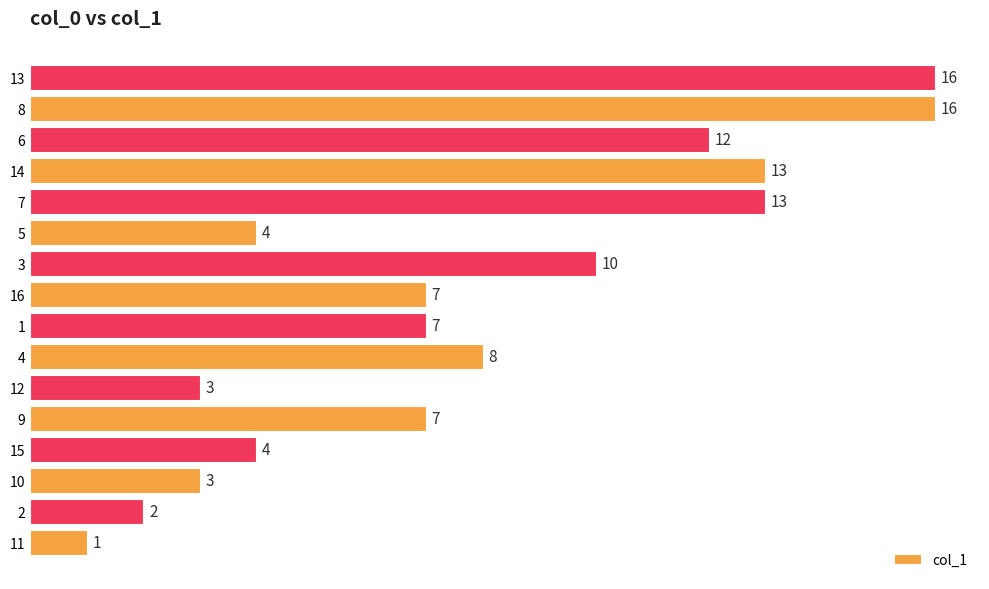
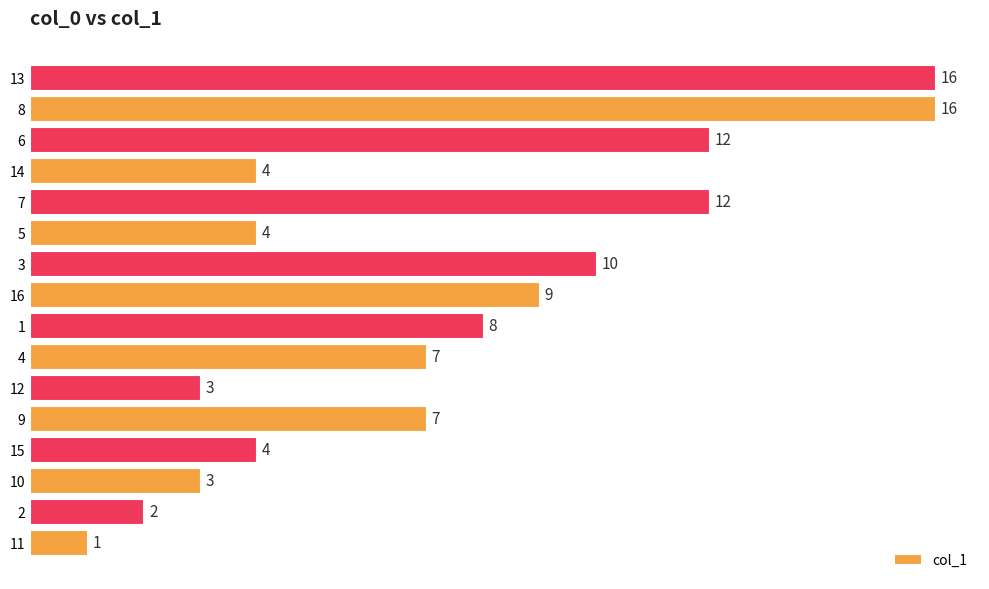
14: 13 -> 4
7: 13 -> 12
16: 7 -> 9
1: 7 -> 8
4: 8 -> 7
